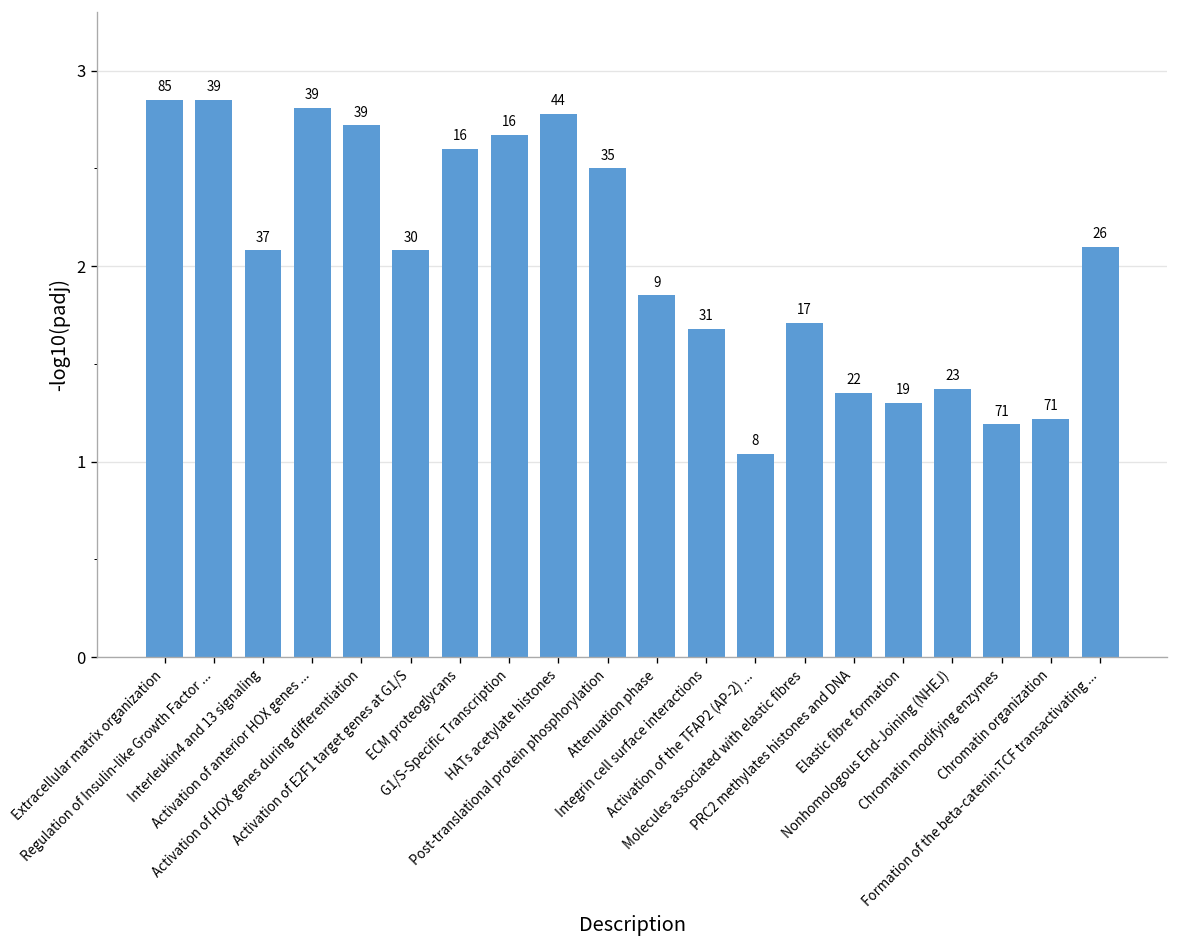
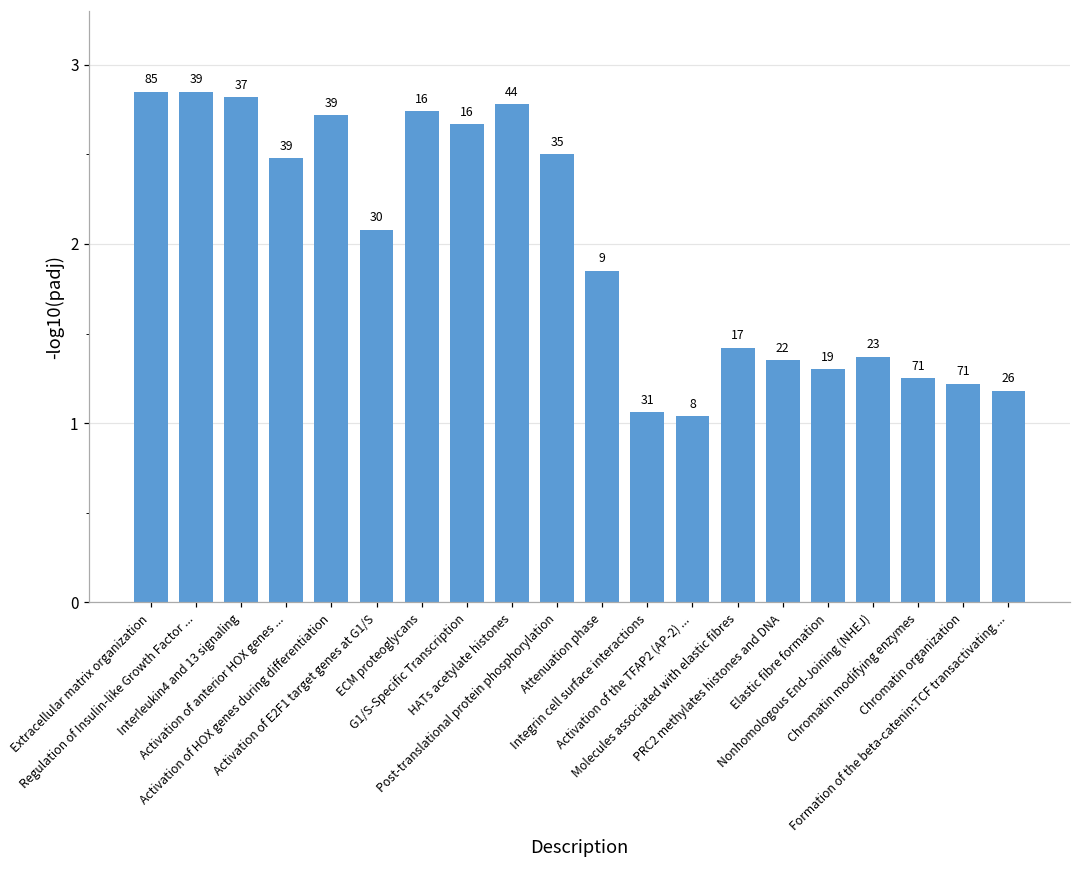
Interleukin4 and 13 signaling: 2.08 -> 2.82
Activation of anterior HOX genes ...: 2.81 -> 2.48
ECM proteoglycans: 2.60 -> 2.74
Integrin cell surface interactions: 1.68 -> 1.06
Molecules associated with elastic fibres: 1.71 -> 1.42
Chromatin modifying enzymes: 1.19 -> 1.25
Formation of the beta-catenin:TCF transactivating ...: 2.10 -> 1.18
